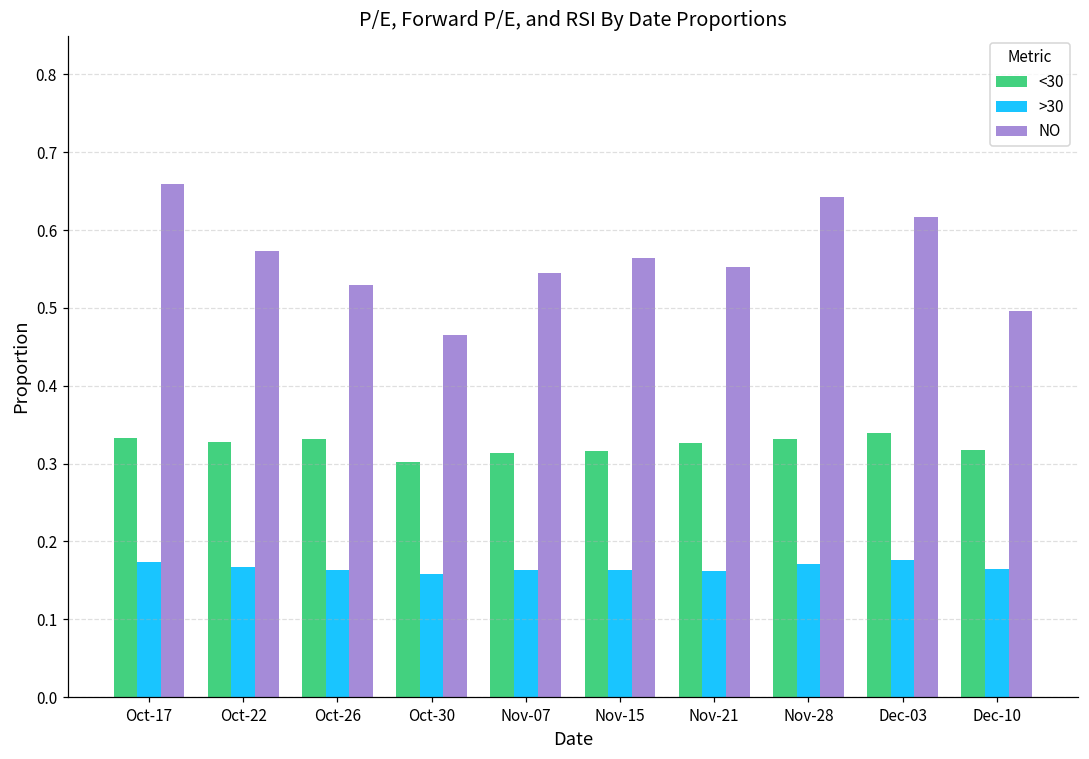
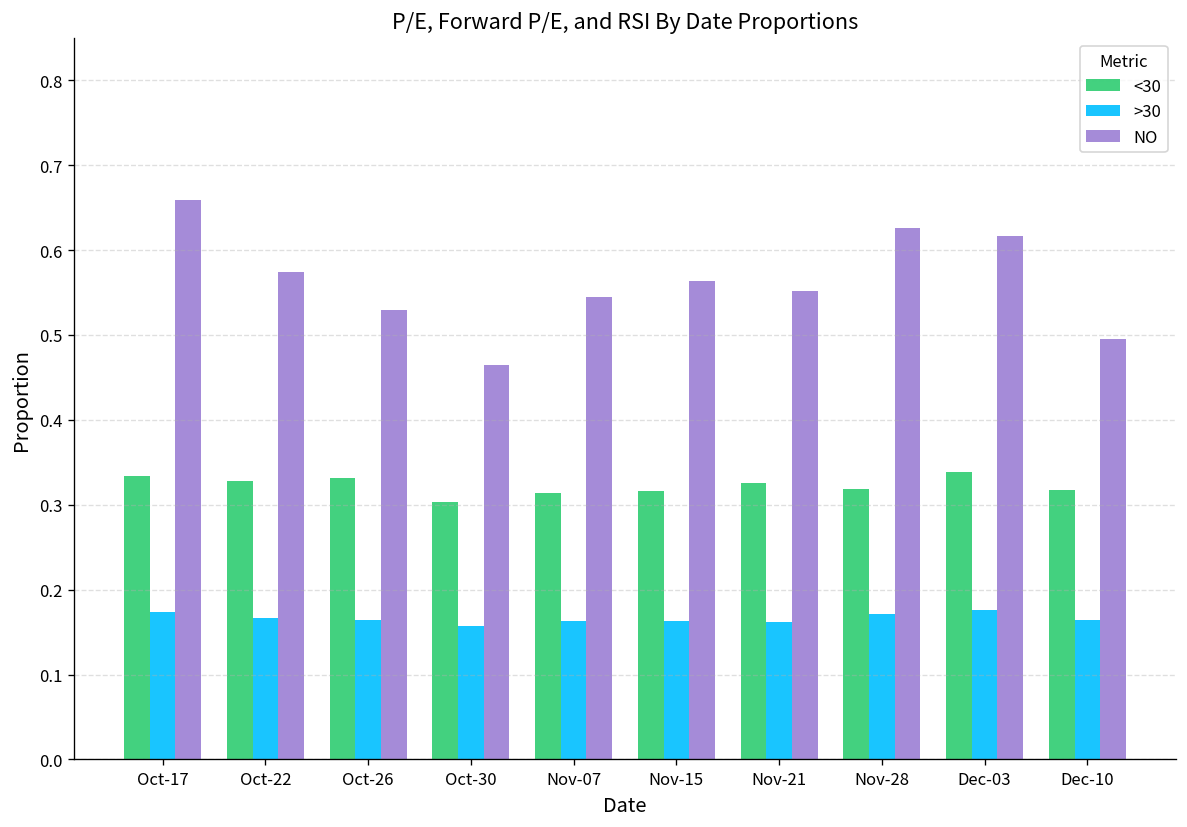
<30, Nov-28: 0.33 -> 0.32
NO, Nov-28: 0.64 -> 0.63
